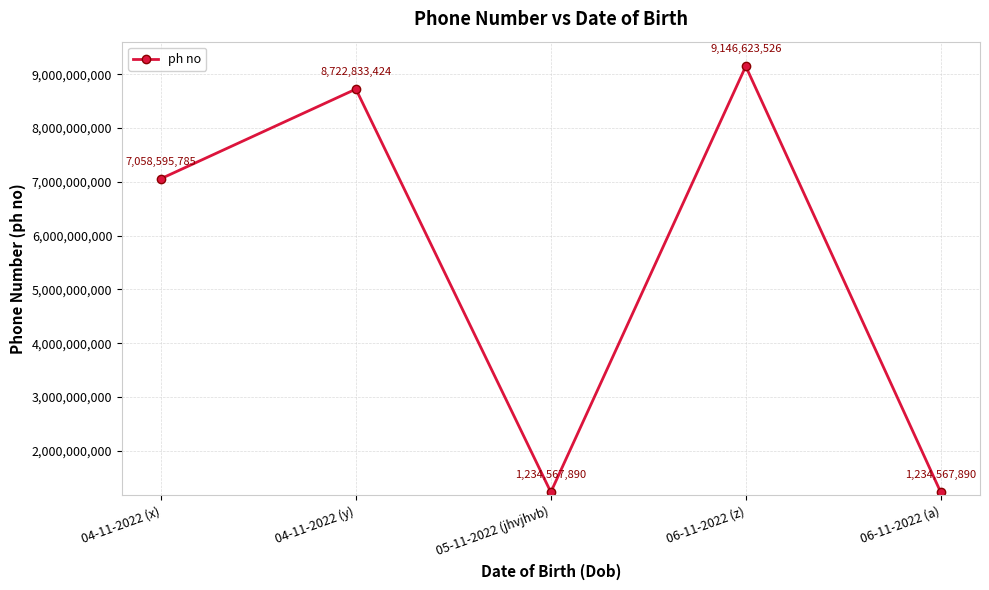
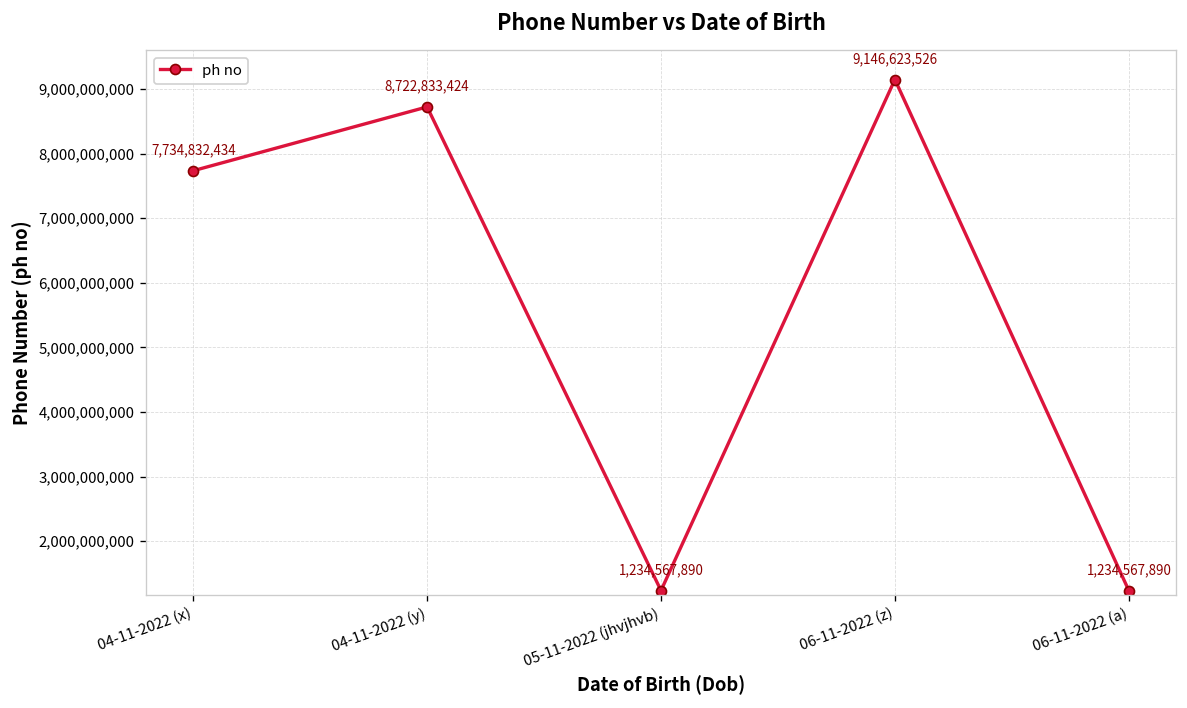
04-11-2022 (x): 7,058,595,785 -> 7,734,832,434
